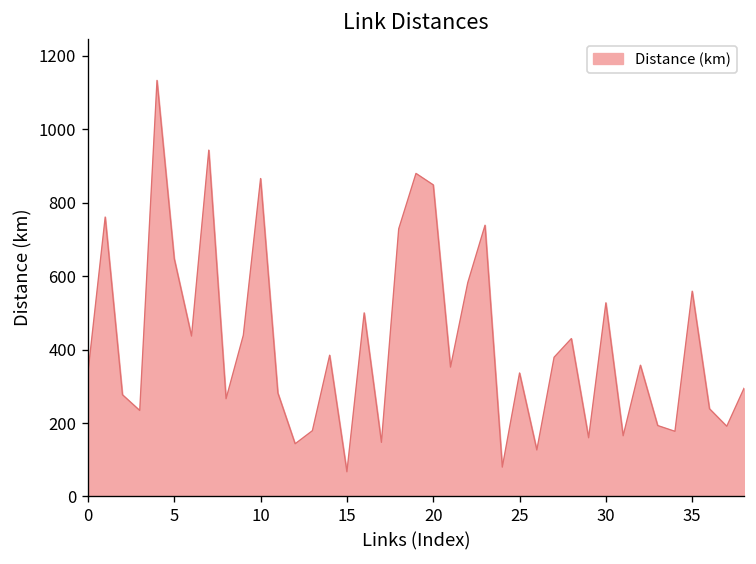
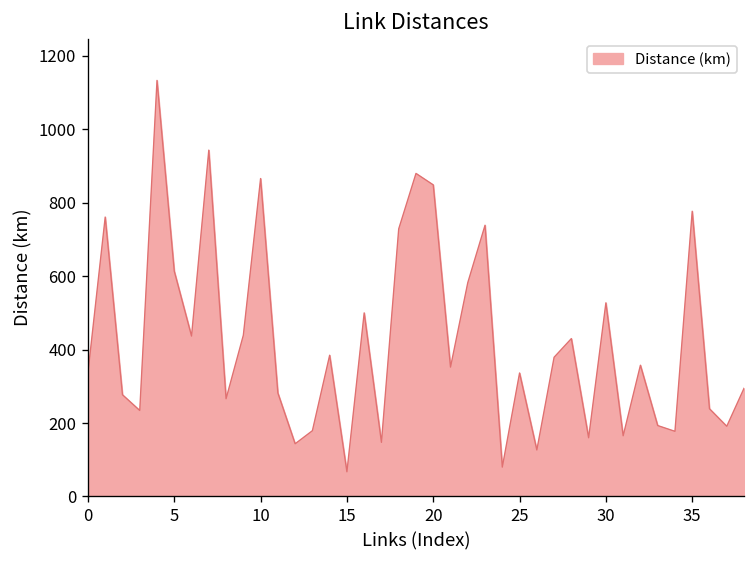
5: 650 -> 610
35: 560 -> 780
